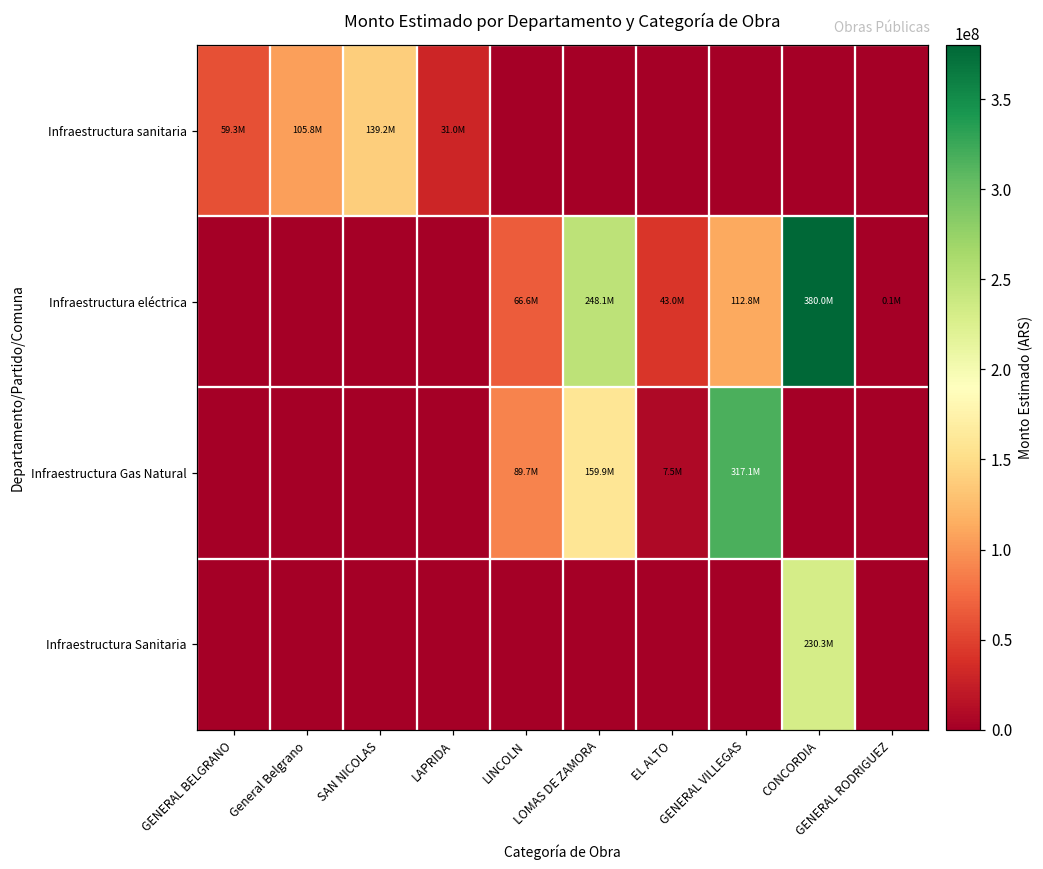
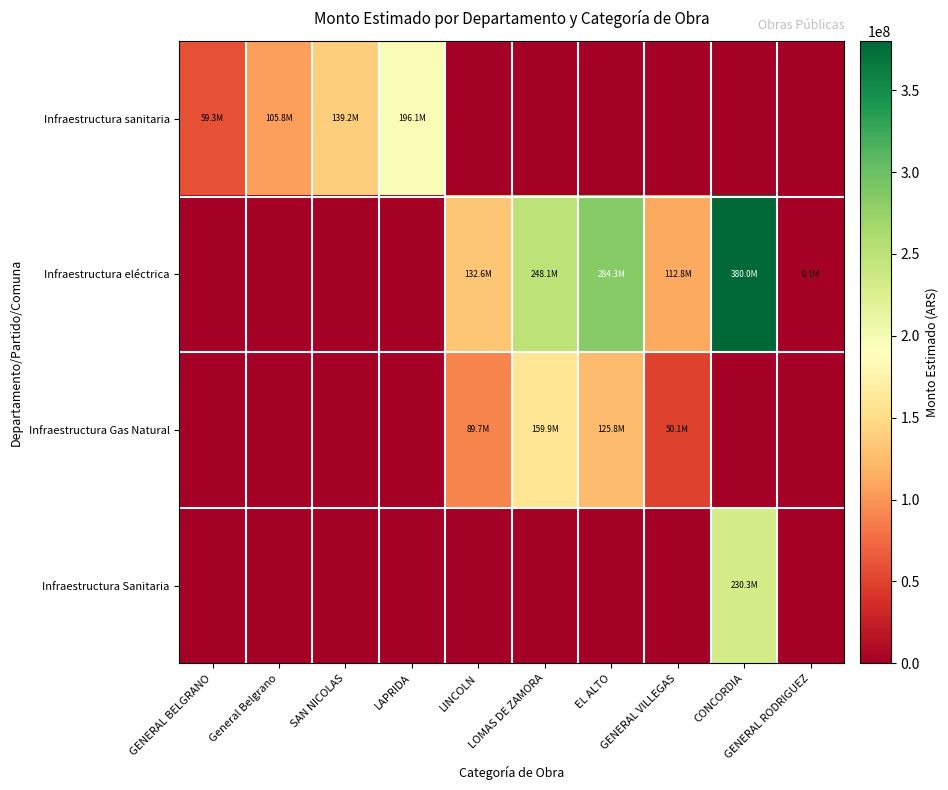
Infraestructura sanitaria, LAPRIDA: 31.0M -> 196.1M
Infraestructura eléctrica, LINCOLN: 66.6M -> 132.6M
Infraestructura eléctrica, EL ALTO: 43.0M -> 284.3M
Infraestructura Gas Natural, EL ALTO: 7.5M -> 125.8M
Infraestructura Gas Natural, GENERAL VILLEGAS: 317.1M -> 50.1M
